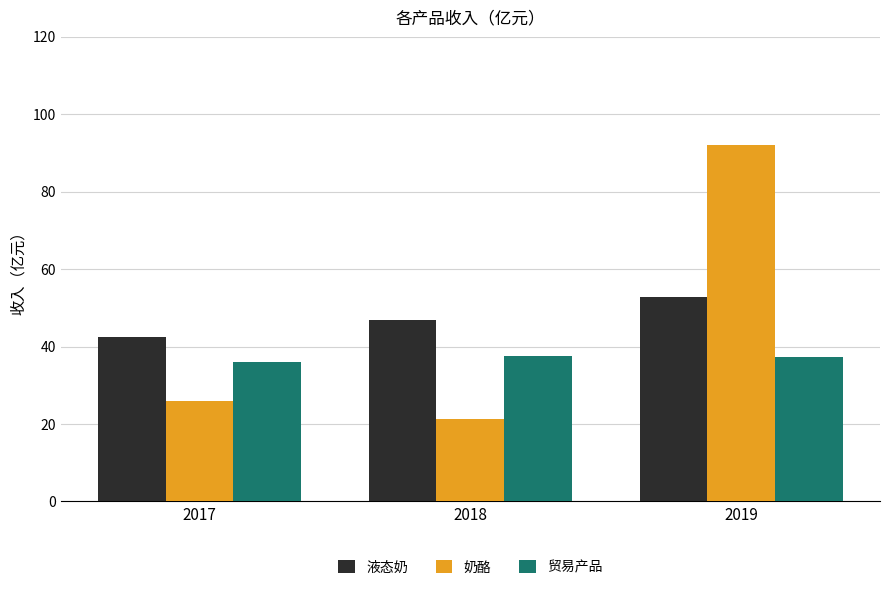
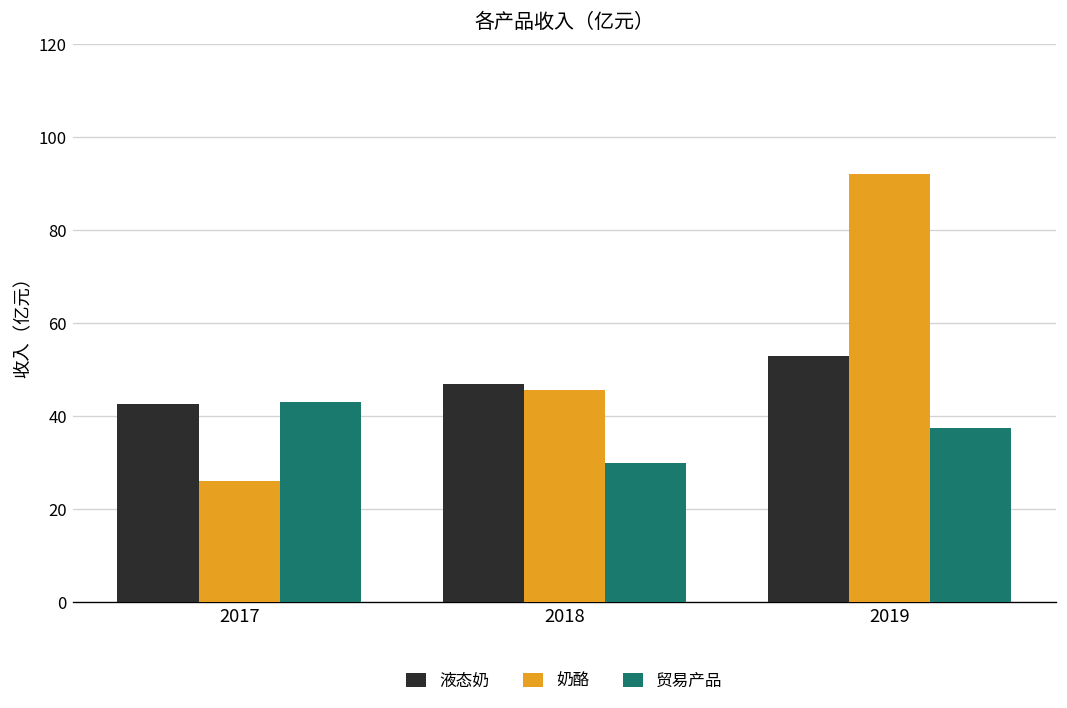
贸易产品, 2017: 36 -> 43
奶酪, 2018: 21 -> 46
贸易产品, 2018: 38 -> 30
